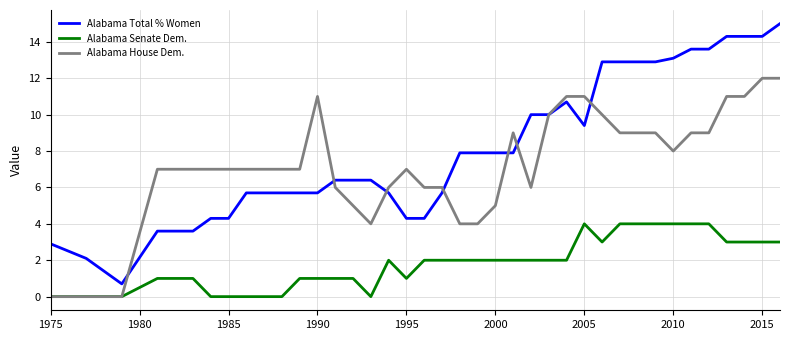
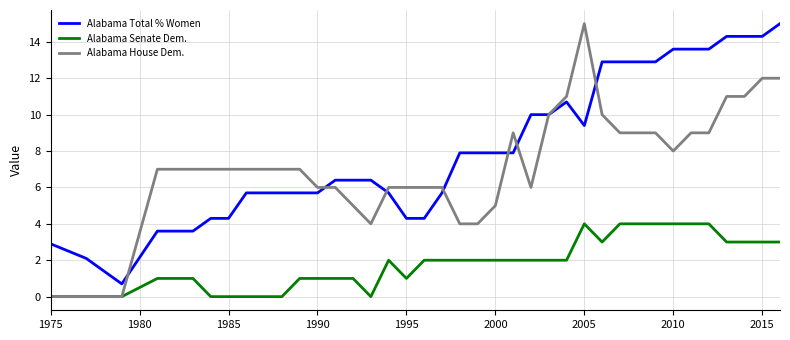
Alabama House Dem., 1990: 11 -> 6
Alabama House Dem., 1995: 7 -> 6
Alabama House Dem., 2005: 11 -> 15
Alabama Total % Women, 2010: 13.1 -> 13.6
